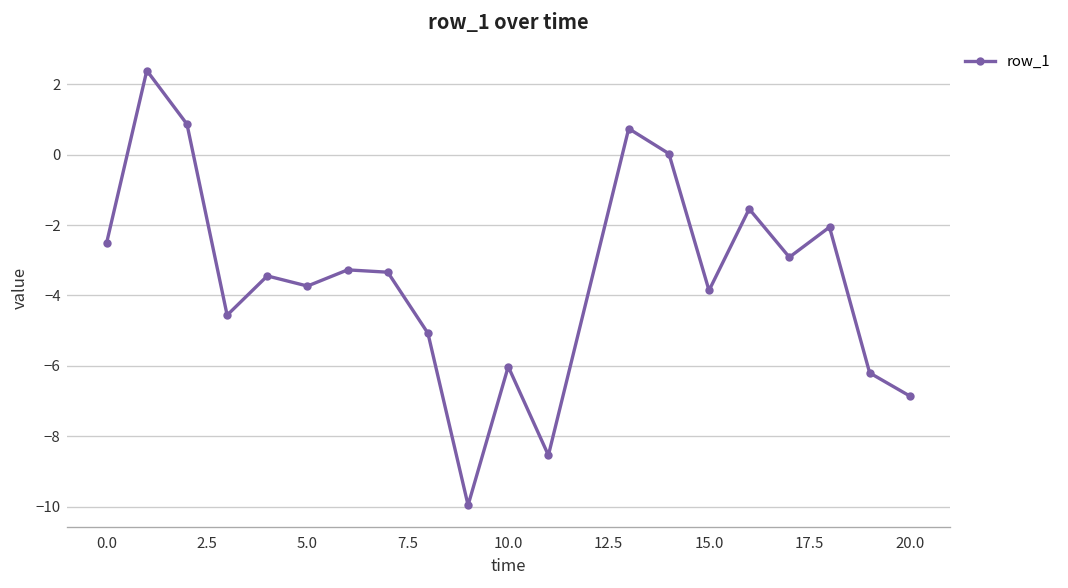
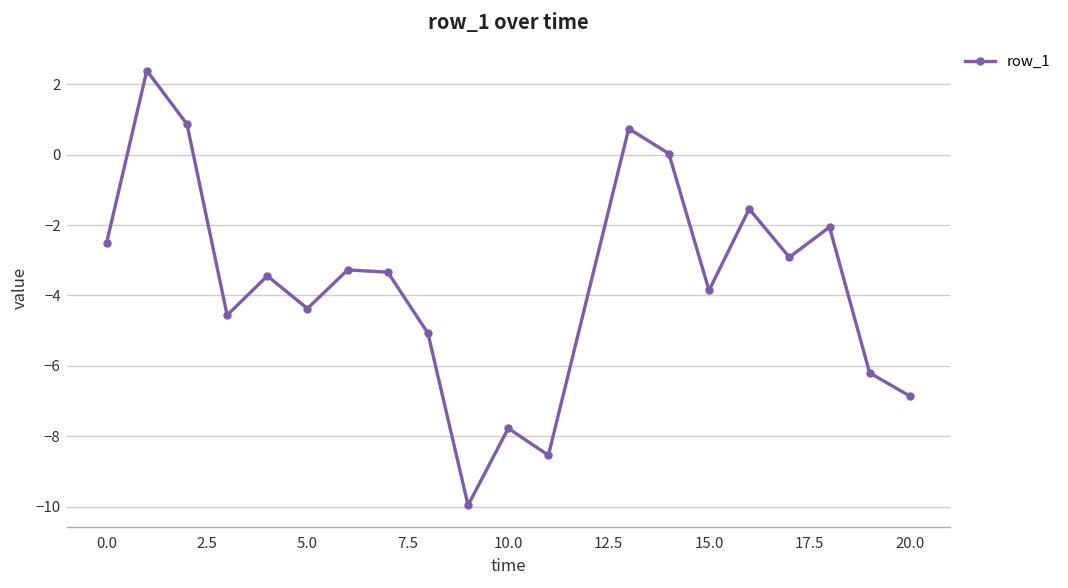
5.0: -3.7 -> -4.4
10.0: -6.0 -> -7.8
